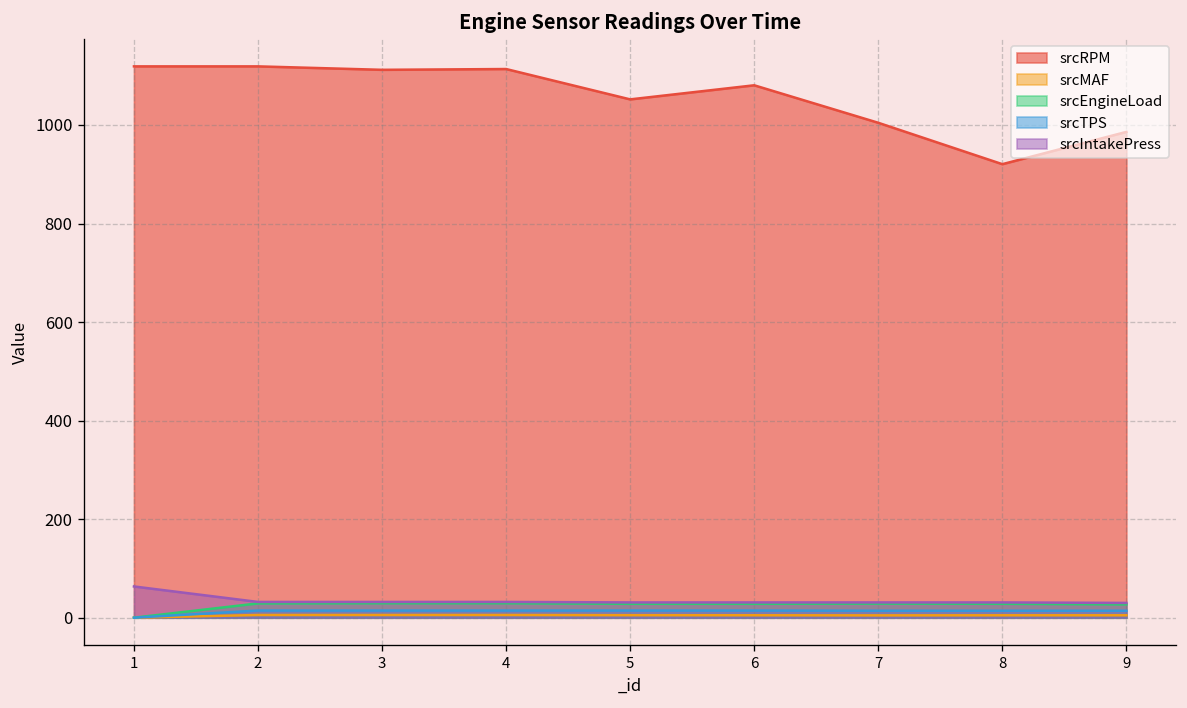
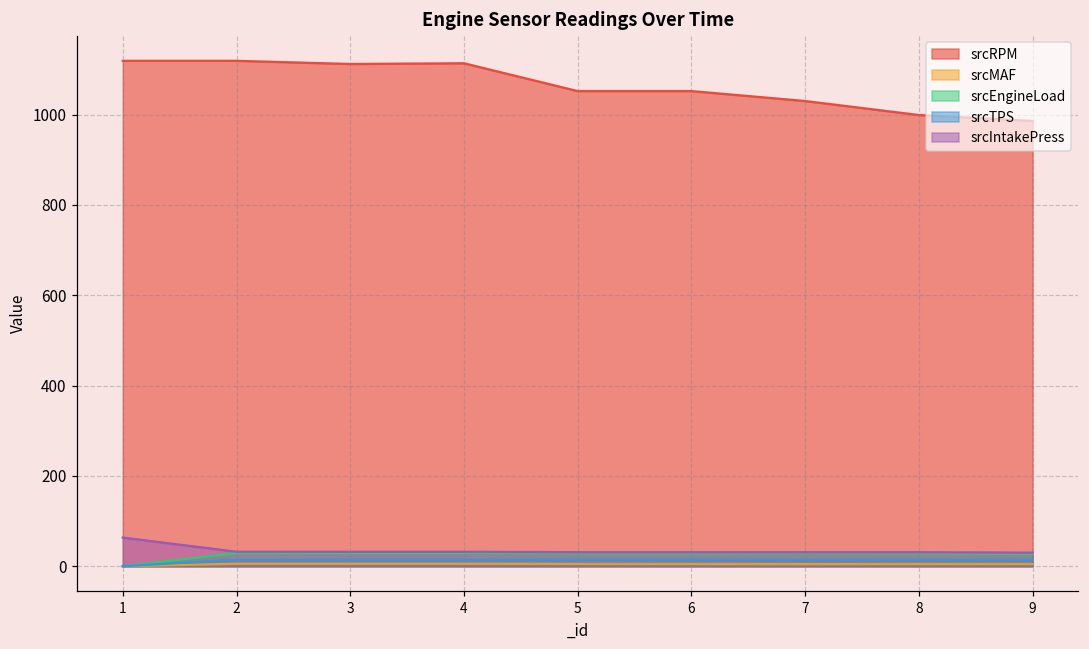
srcRPM, 6: 1080 -> 1050
srcRPM, 7: 1000 -> 1030
srcRPM, 8: 920 -> 1000
